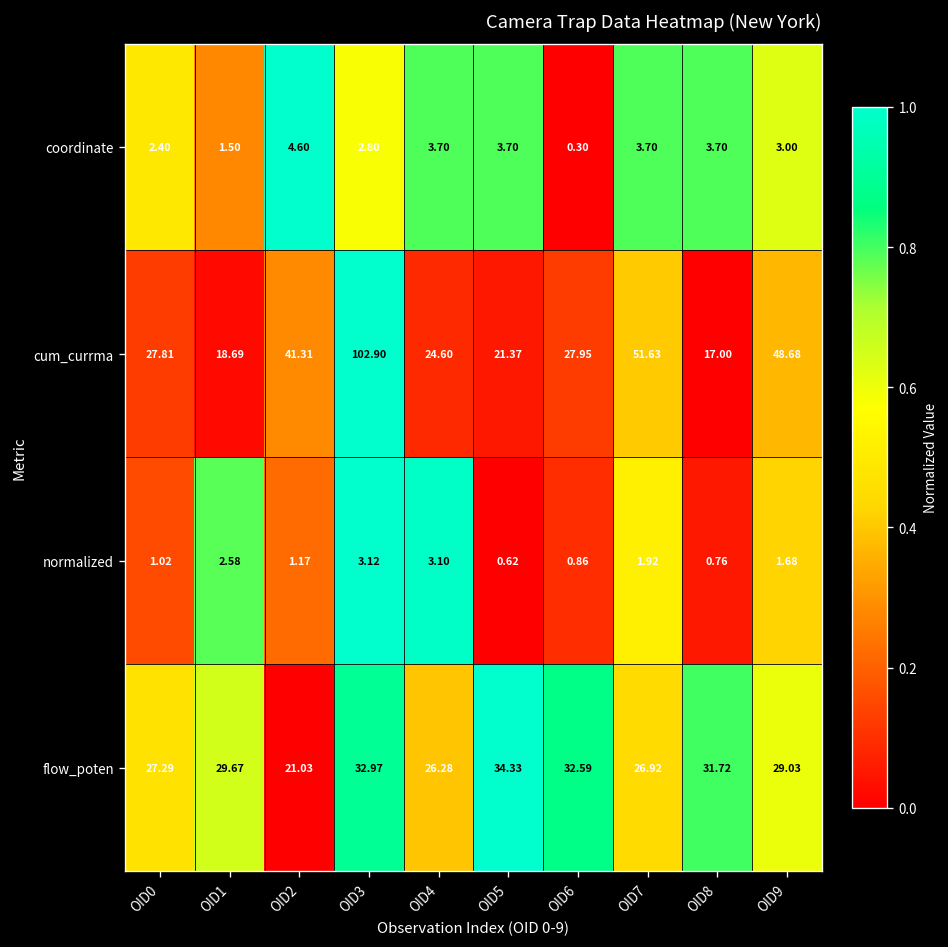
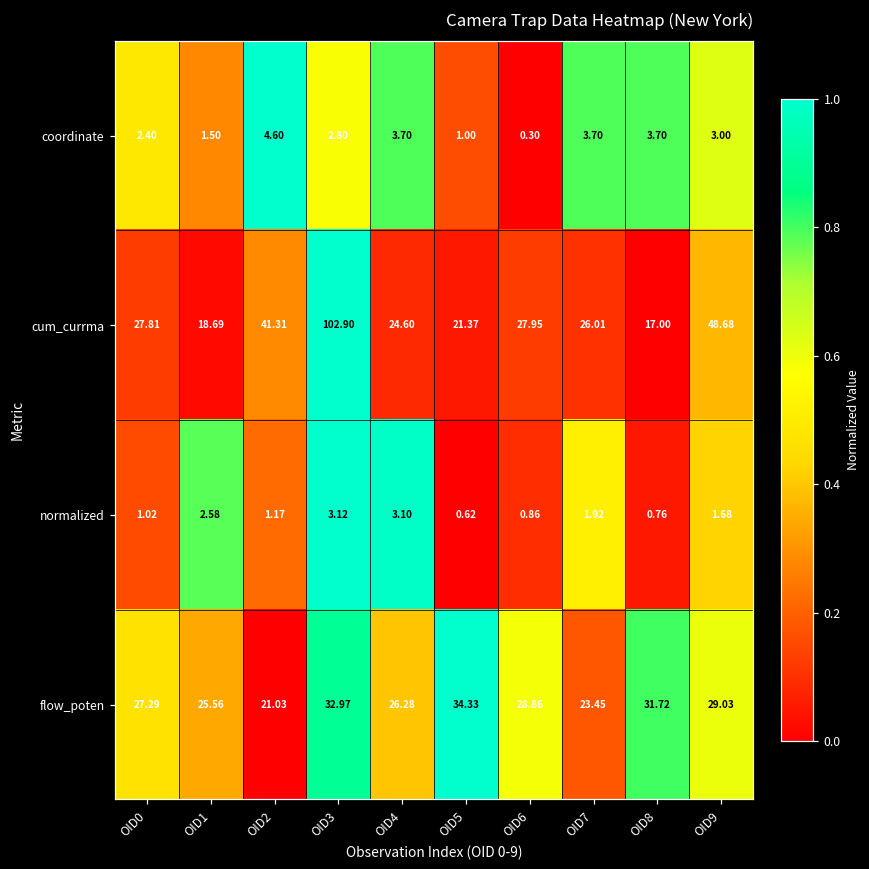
coordinate, OID5: 3.70 -> 1.00
cum_currma, OID7: 51.63 -> 26.01
flow_poten, OID1: 29.67 -> 25.56
flow_poten, OID6: 32.59 -> 28.86
flow_poten, OID7: 26.92 -> 23.45
